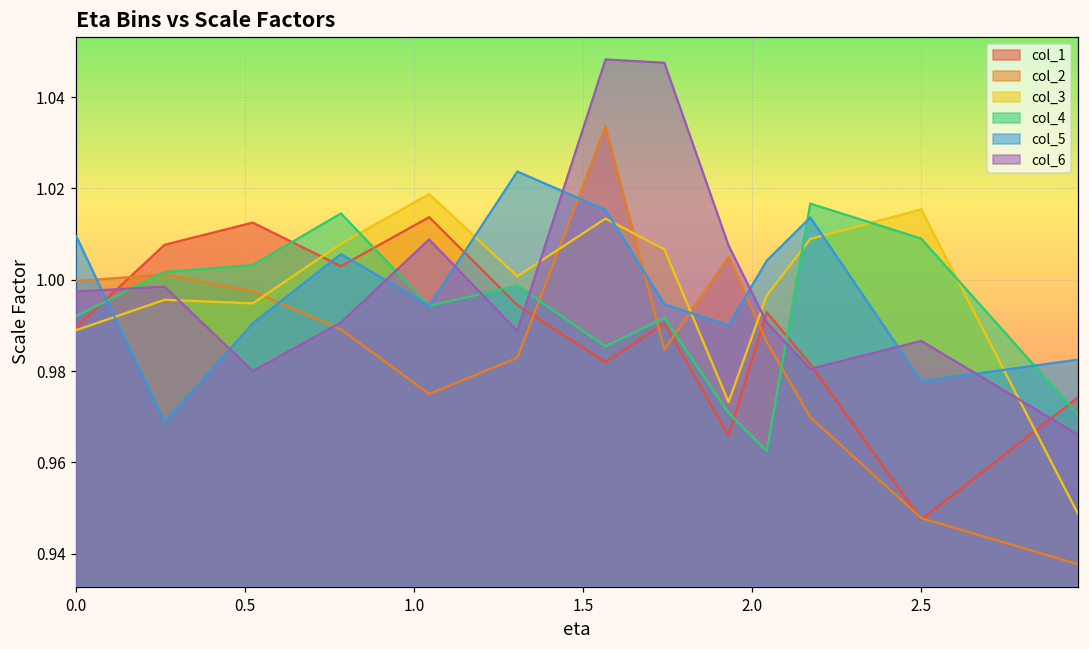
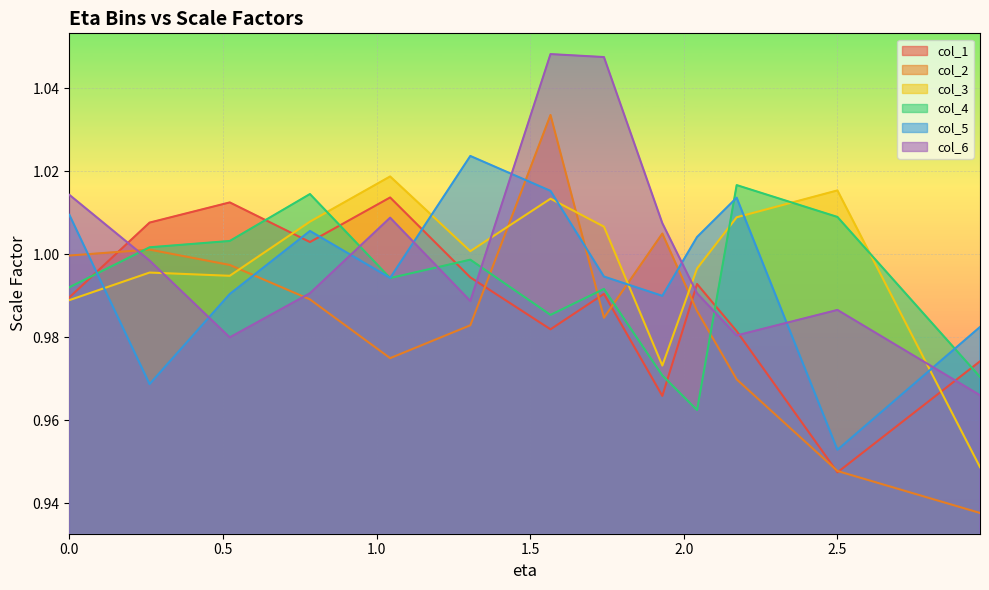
col_6, 0.0: 0.997 -> 1.014
col_5, 2.5: 0.978 -> 0.953
